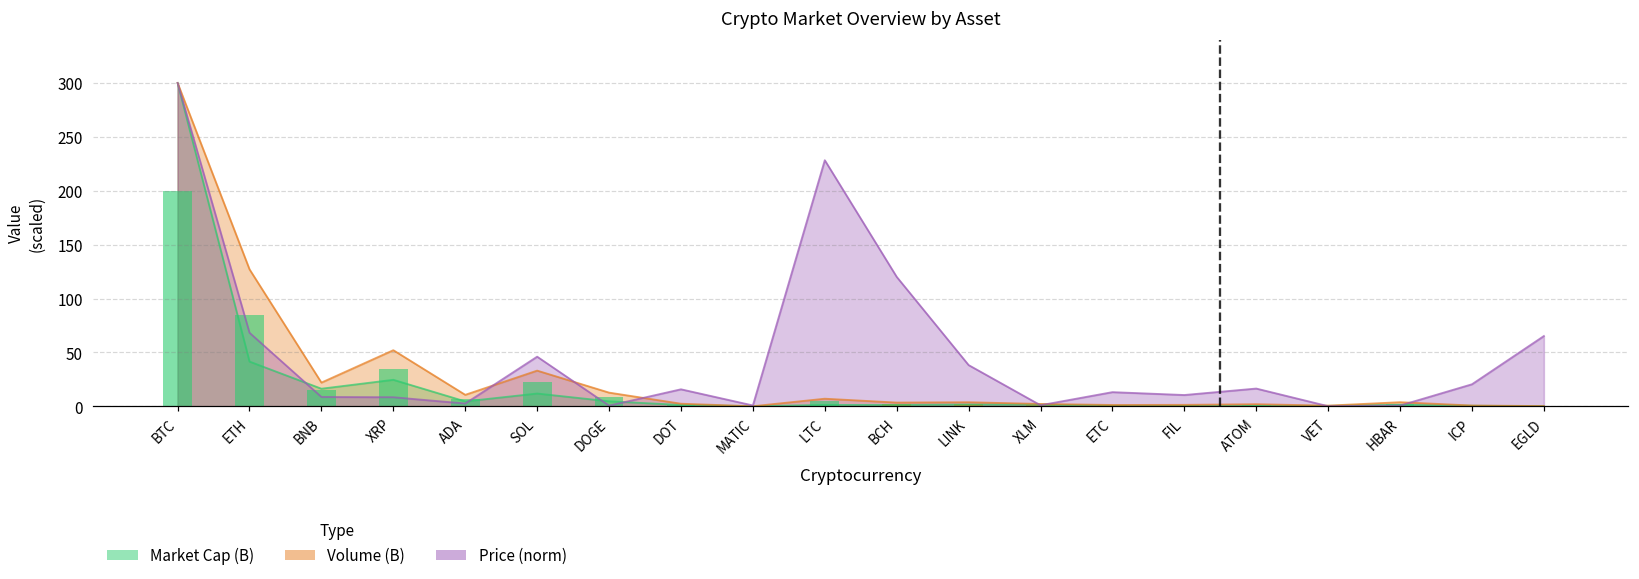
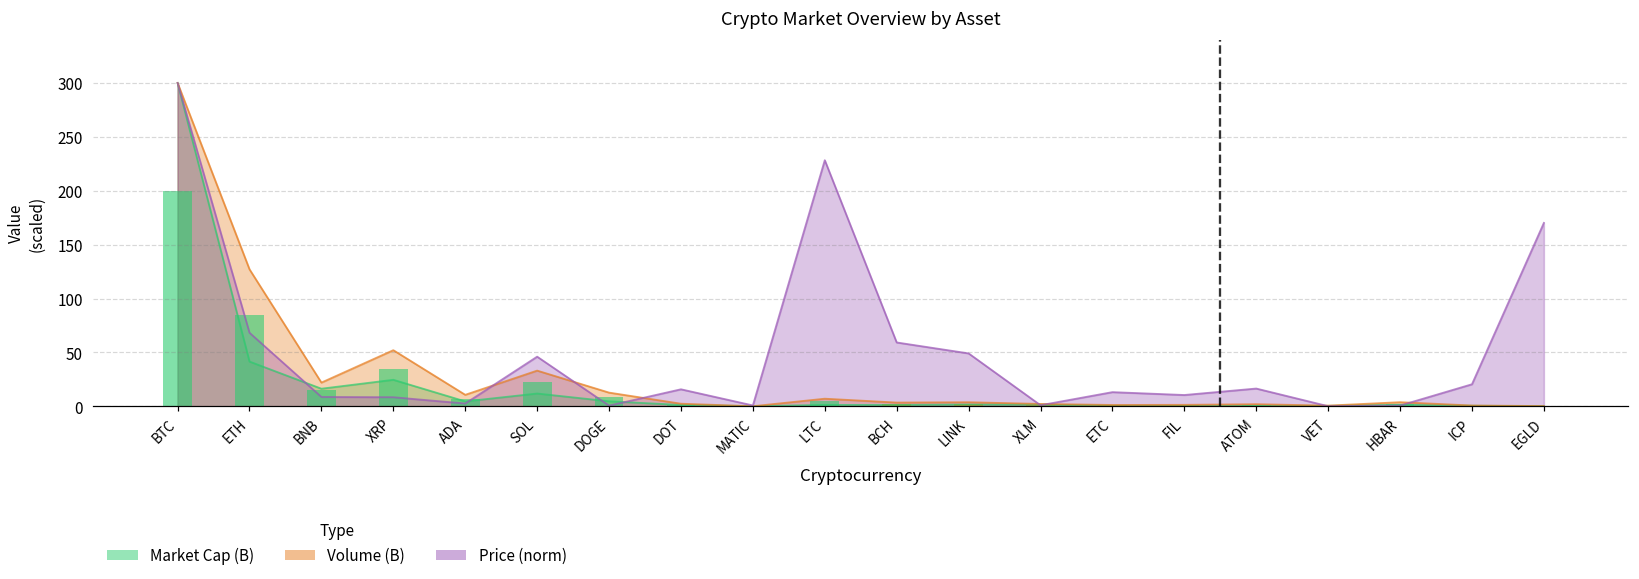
Price (norm), BCH: 120 -> 60
Price (norm), LINK: 40 -> 50
Price (norm), EGLD: 70 -> 170
